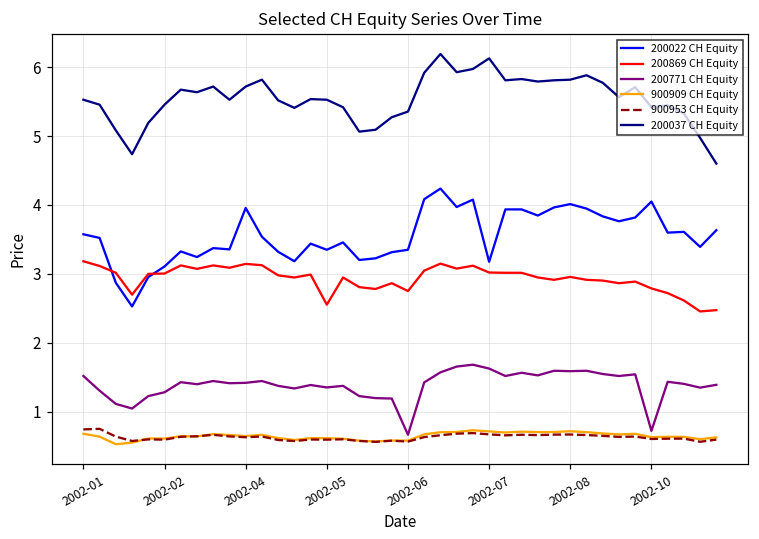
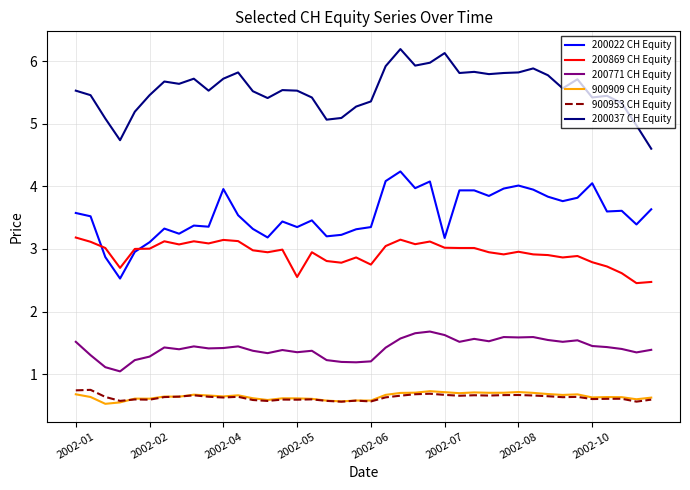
200771 CH Equity, 2002-06: 0.7 -> 1.2
200771 CH Equity, 2002-10: 0.7 -> 1.5
